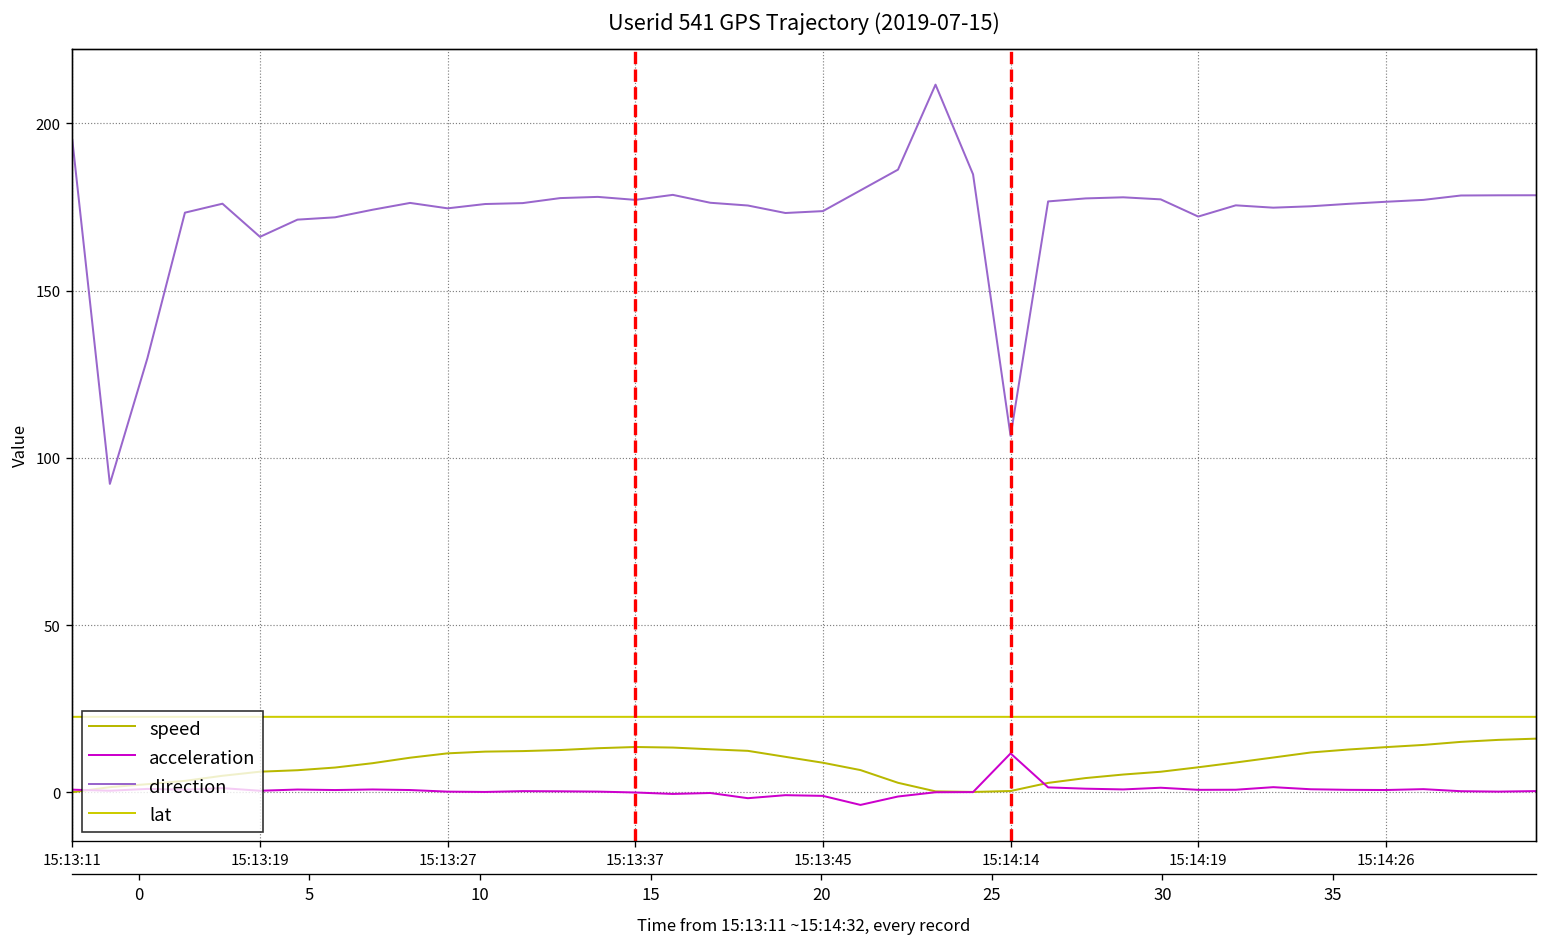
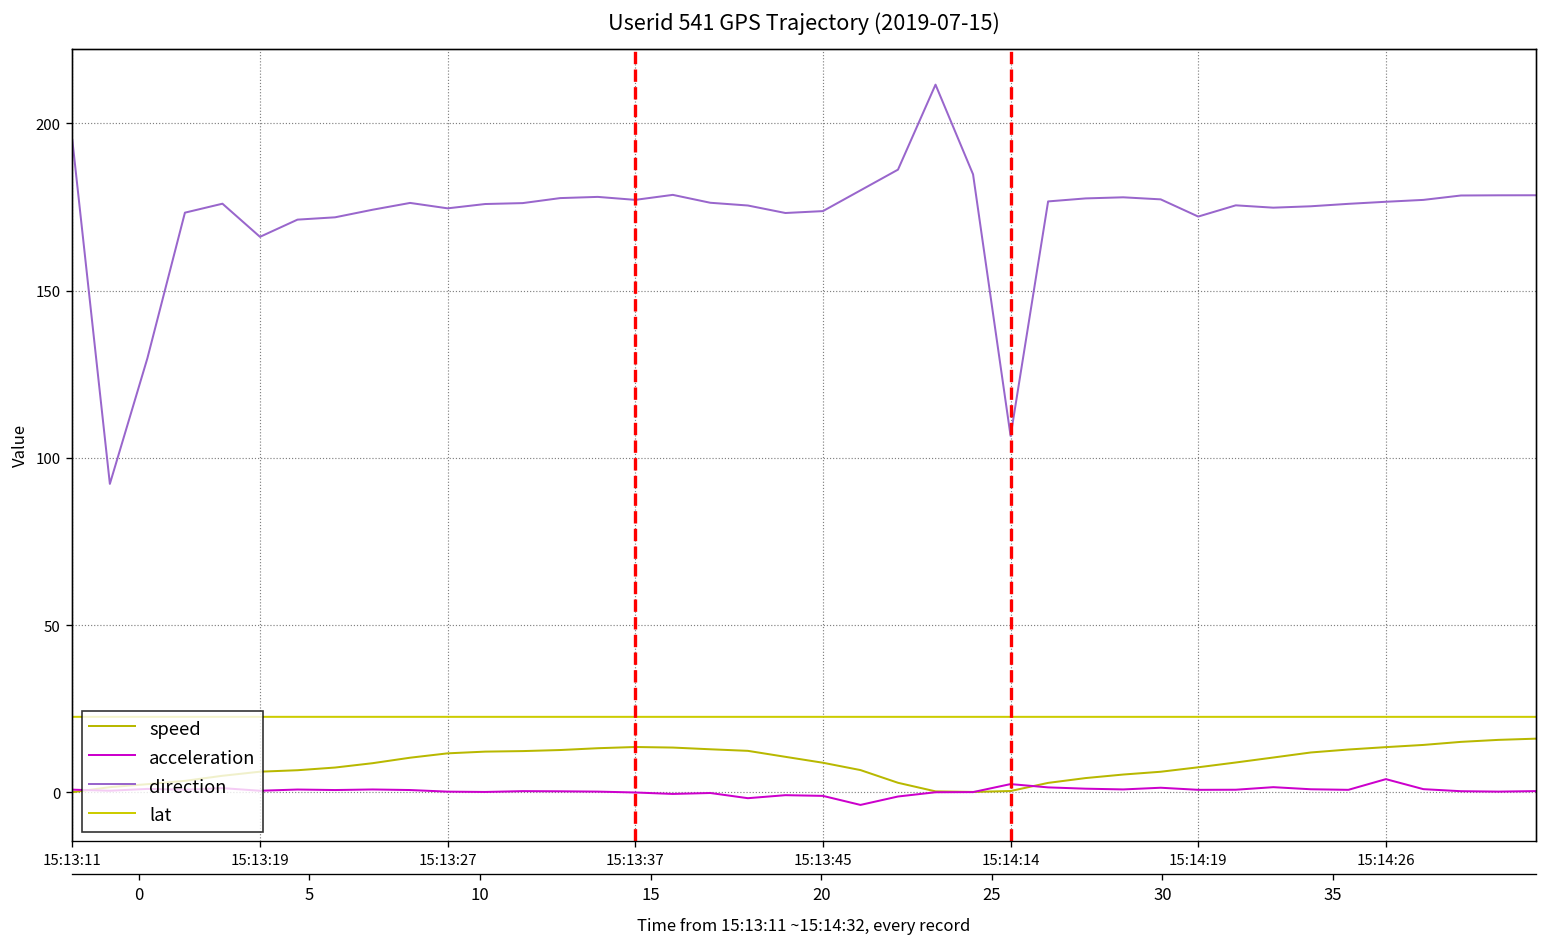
acceleration, 15:14:14: 12 -> 2
acceleration, 15:14:26: 1 -> 4
